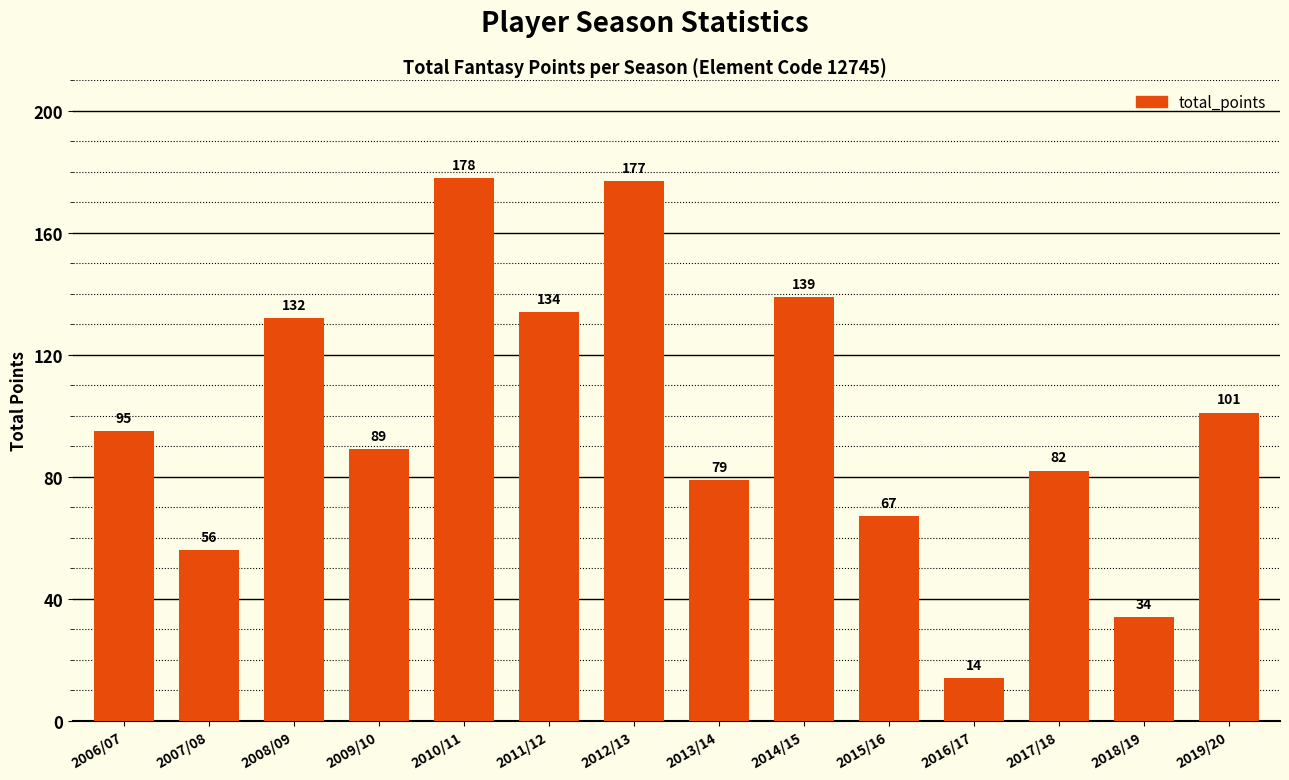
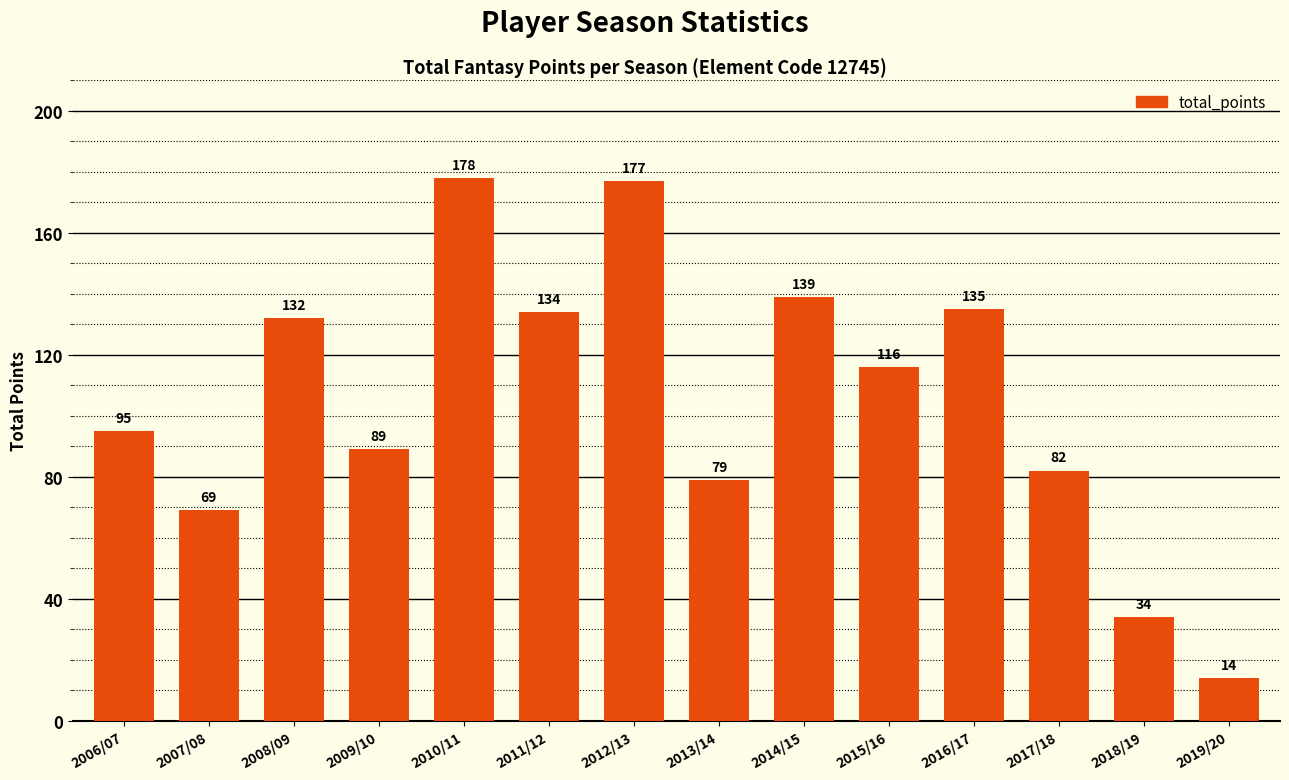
2007/08: 56 -> 69
2015/16: 67 -> 116
2016/17: 14 -> 135
2019/20: 101 -> 14
